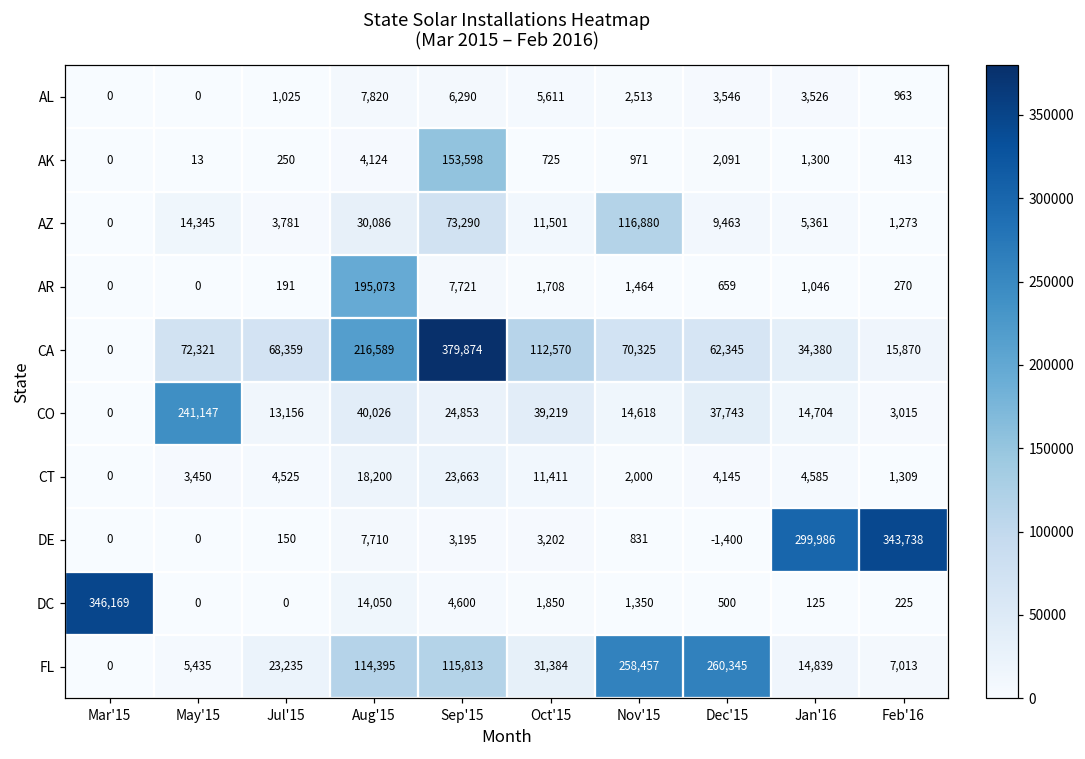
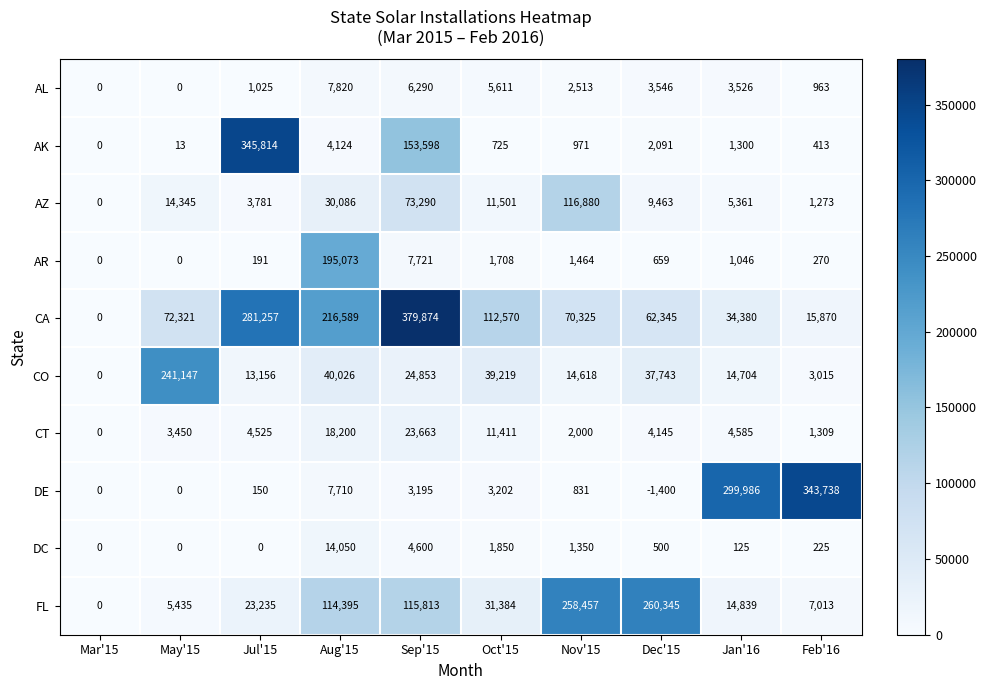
AK, Jul'15: 250 -> 345,814
CA, Jul'15: 68,359 -> 281,257
DC, Mar'15: 346,169 -> 0
